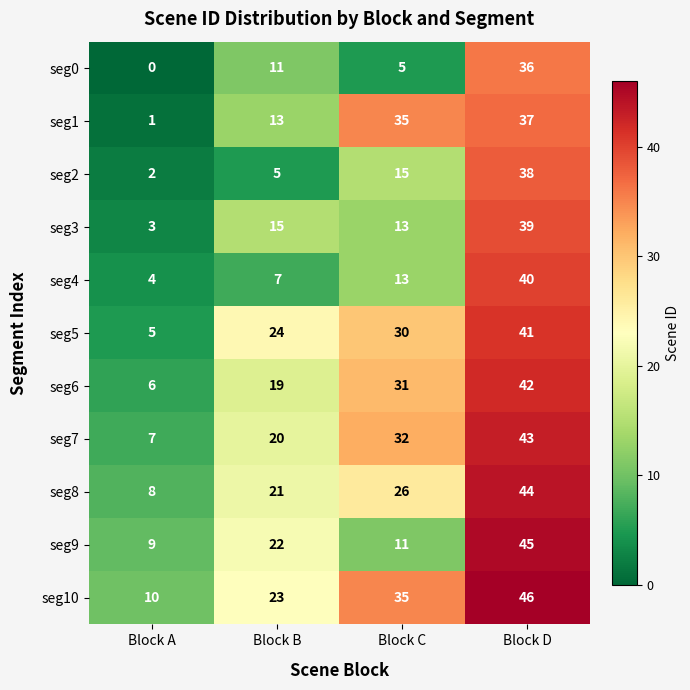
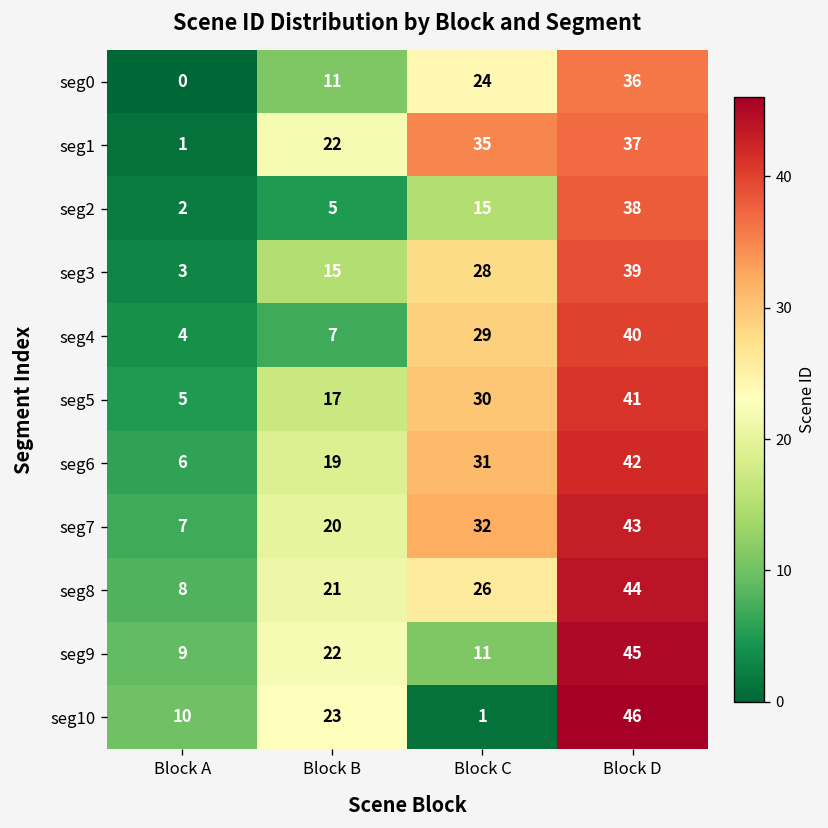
seg0, Block C: 5 -> 24
seg1, Block B: 13 -> 22
seg3, Block C: 13 -> 28
seg4, Block C: 13 -> 29
seg5, Block B: 24 -> 17
seg10, Block C: 35 -> 1
